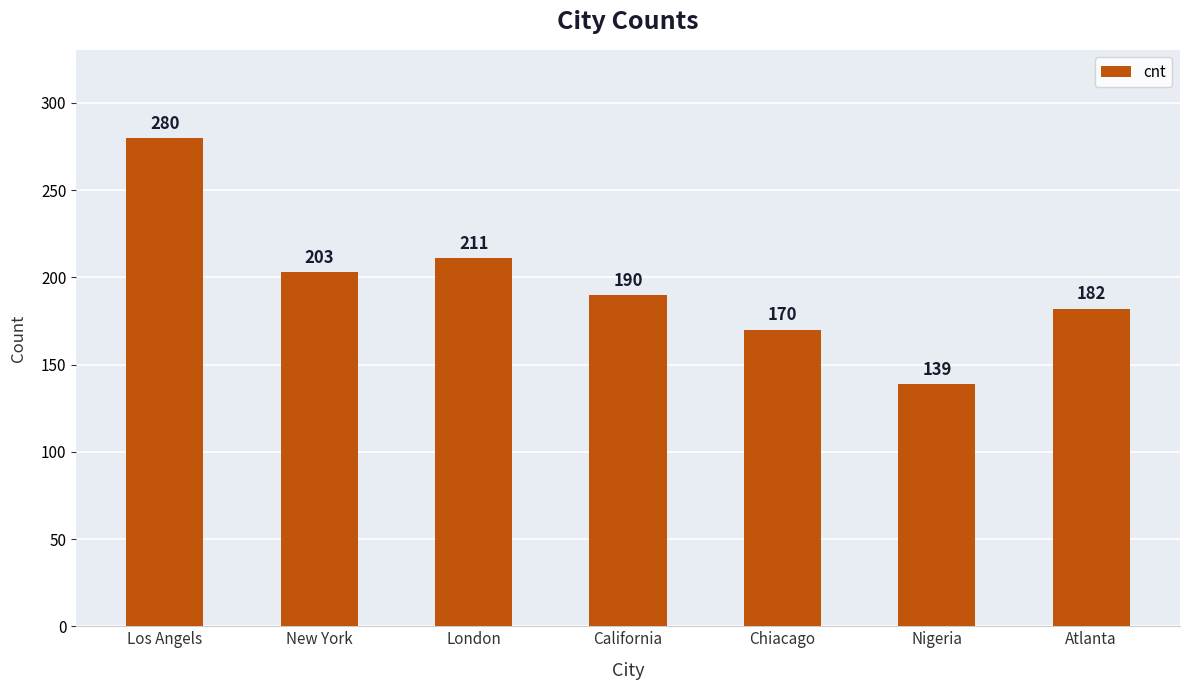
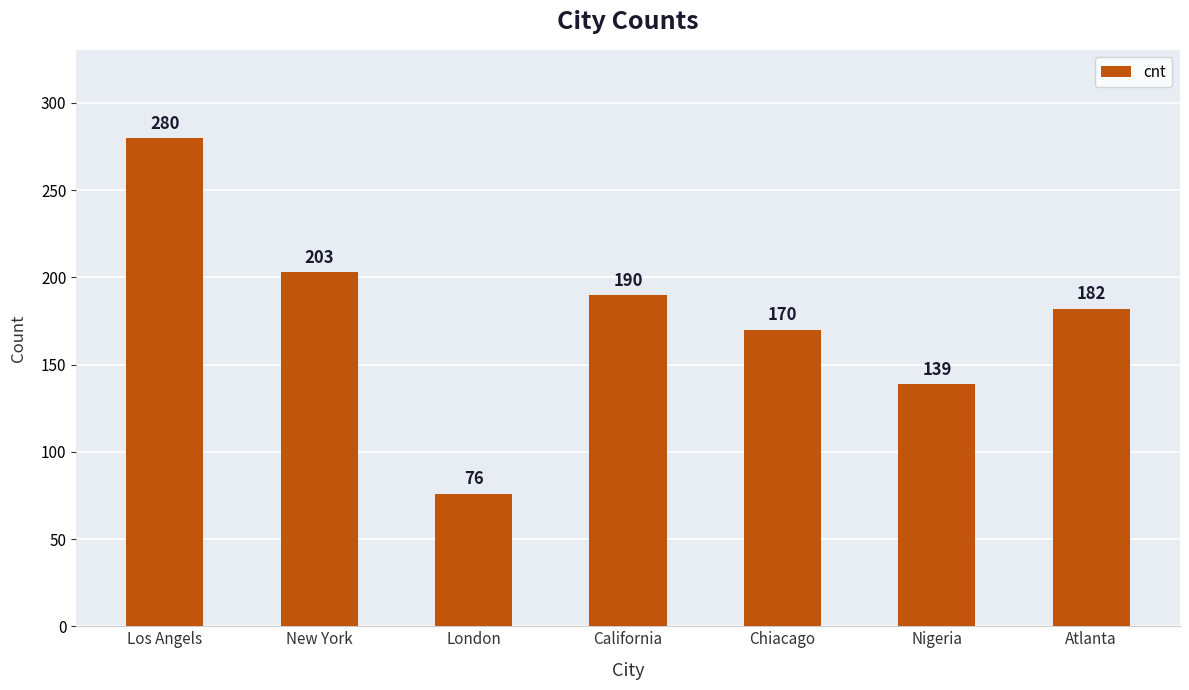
London: 211 -> 76
